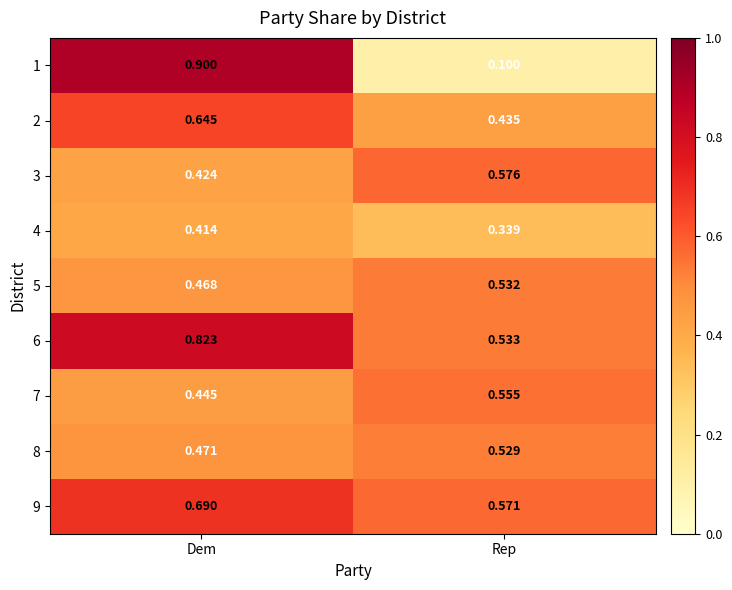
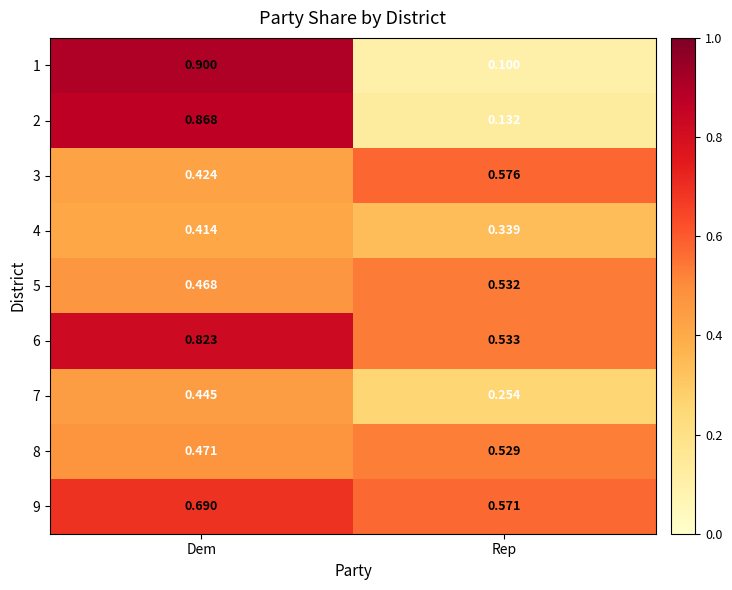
2, Dem: 0.645 -> 0.868
2, Rep: 0.435 -> 0.132
7, Rep: 0.555 -> 0.254
